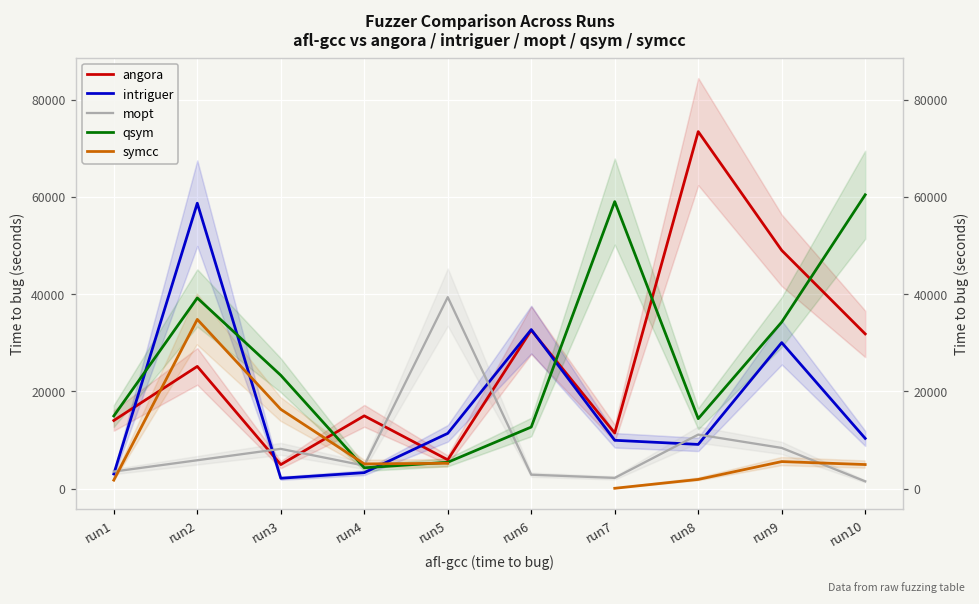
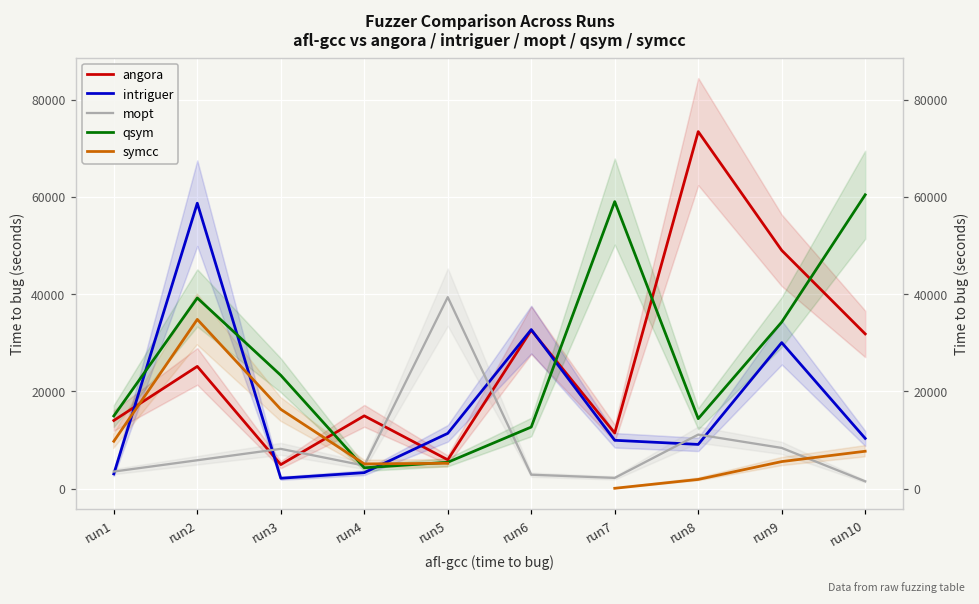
symcc, run1: 2000 -> 10000
symcc, run10: 5000 -> 8000
